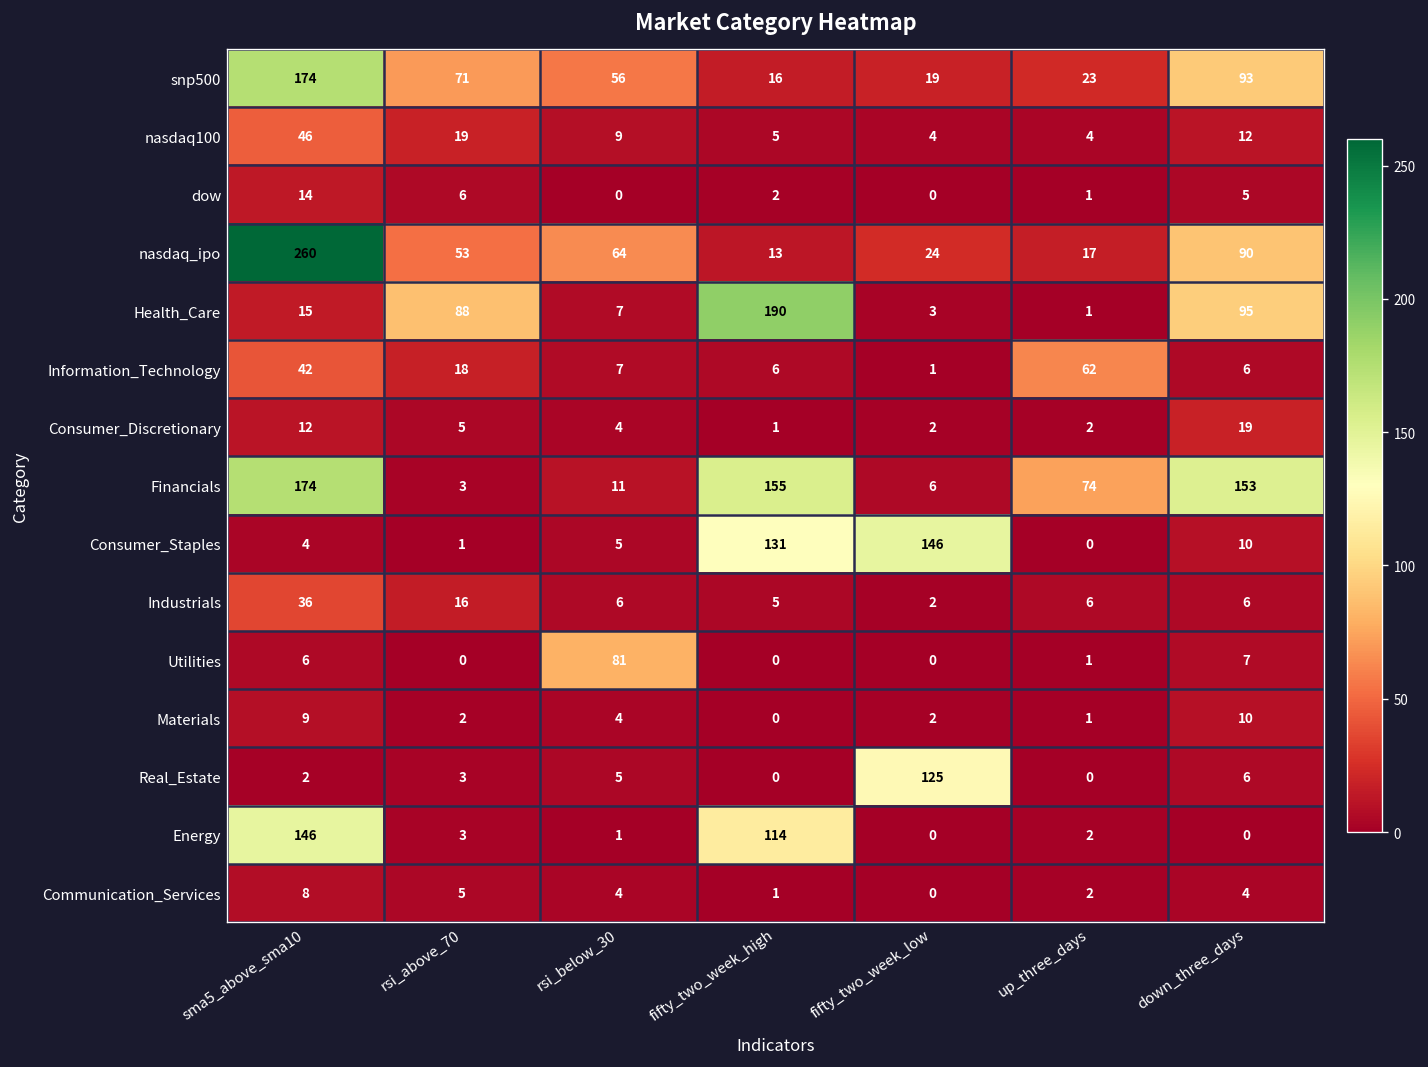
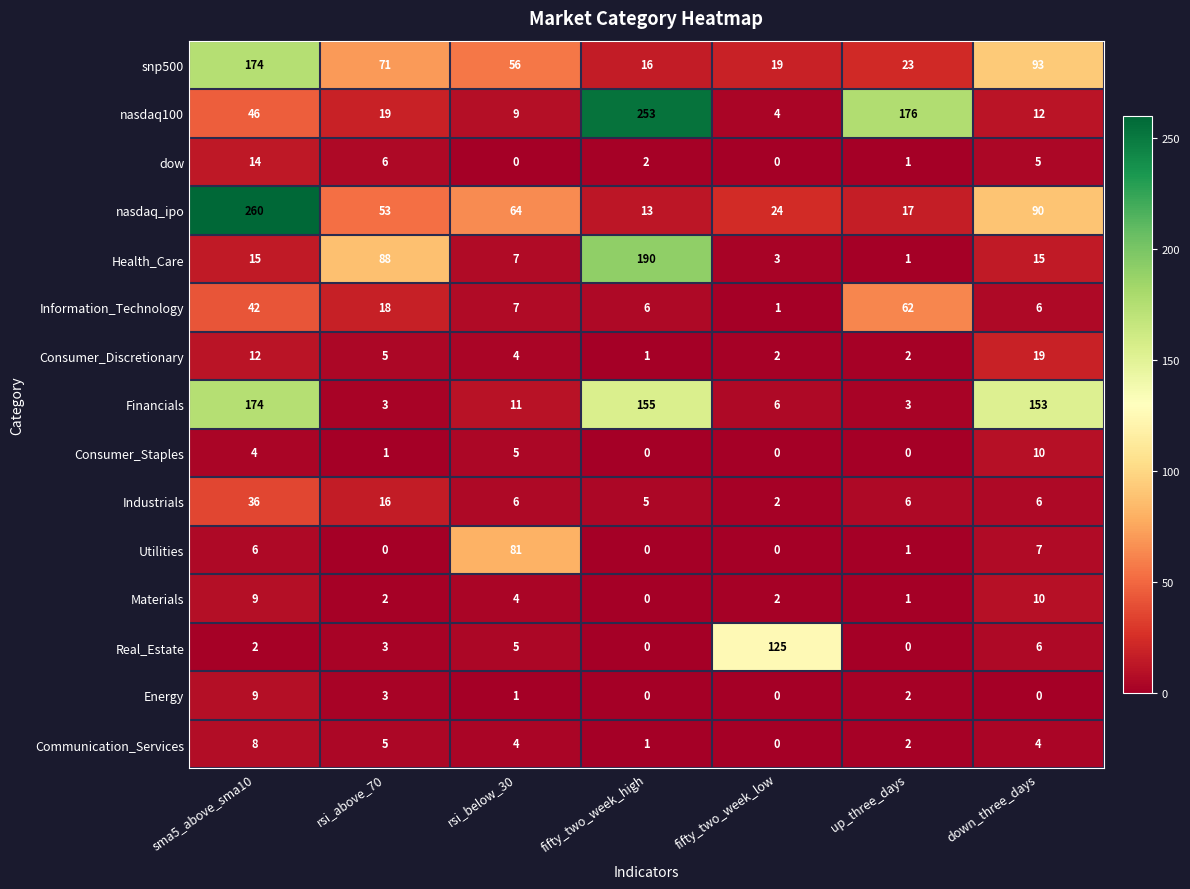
nasdaq100, fifty_two_week_high: 5 -> 253
nasdaq100, up_three_days: 4 -> 176
Health_Care, down_three_days: 95 -> 15
Financials, up_three_days: 74 -> 3
Consumer_Staples, fifty_two_week_high: 131 -> 0
Consumer_Staples, fifty_two_week_low: 146 -> 0
Energy, sma5_above_sma10: 146 -> 9
Energy, fifty_two_week_high: 114 -> 0
